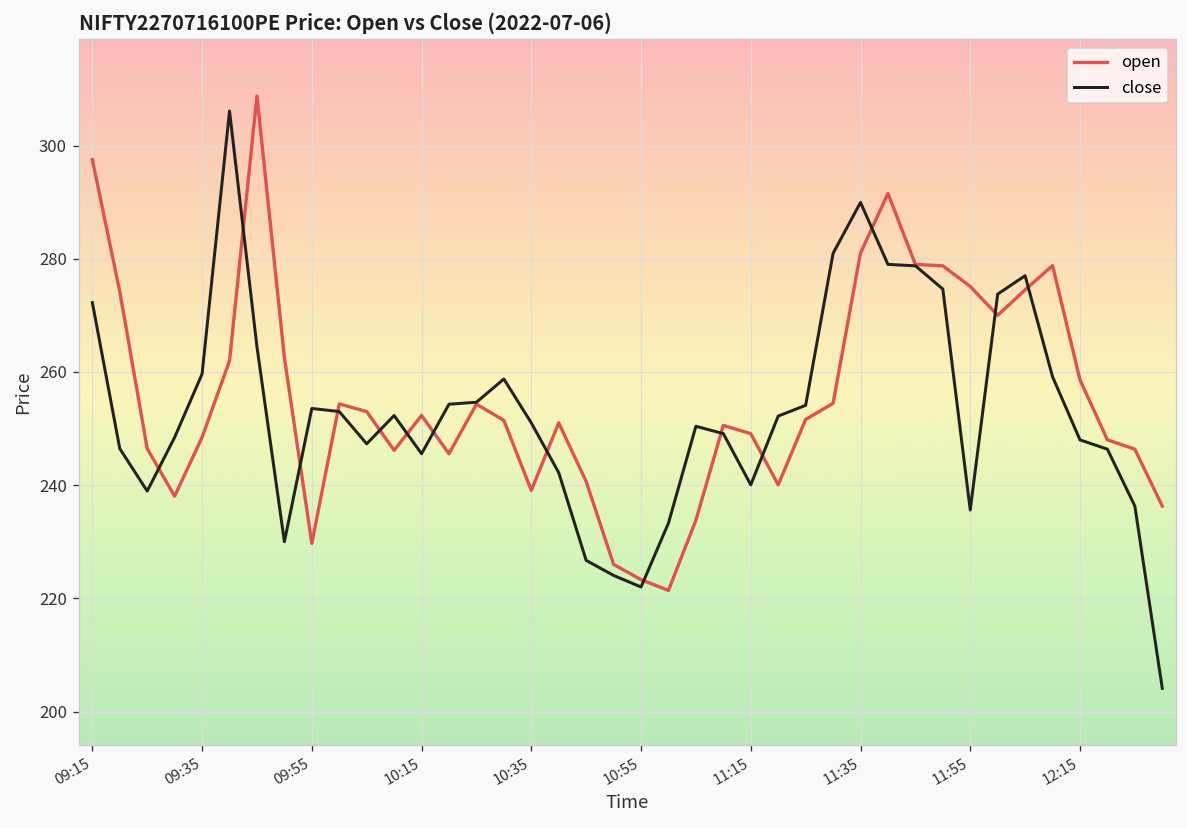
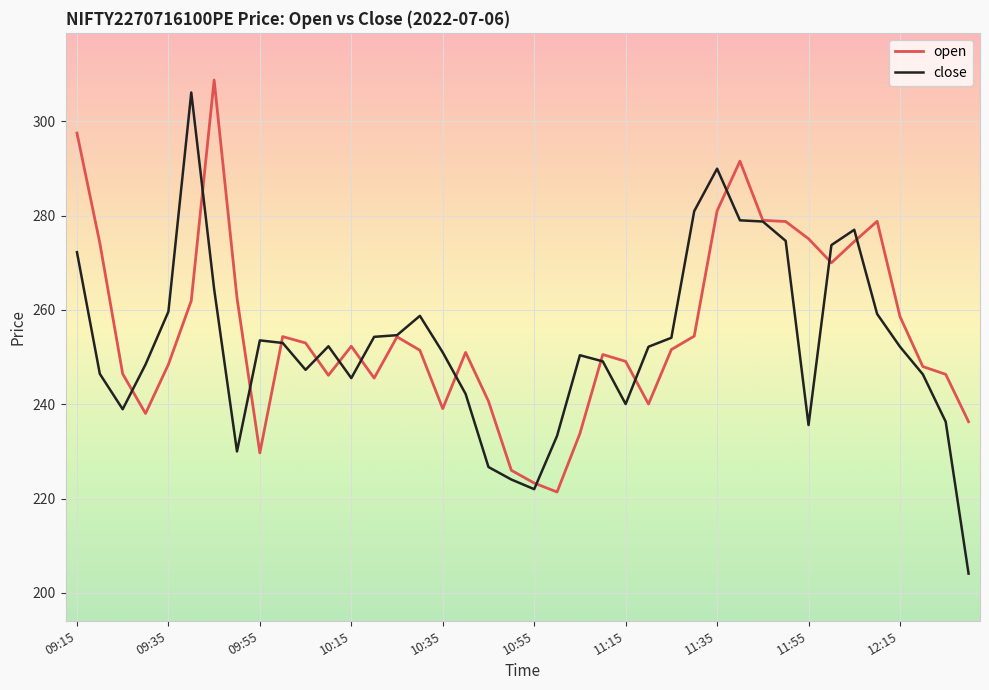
close, 12:15: 248 -> 252
